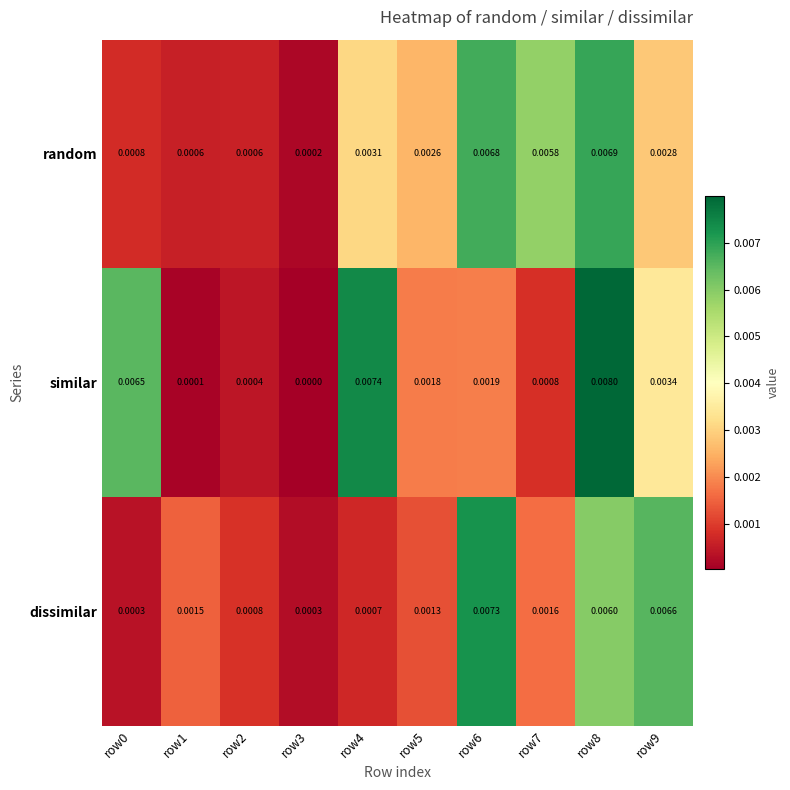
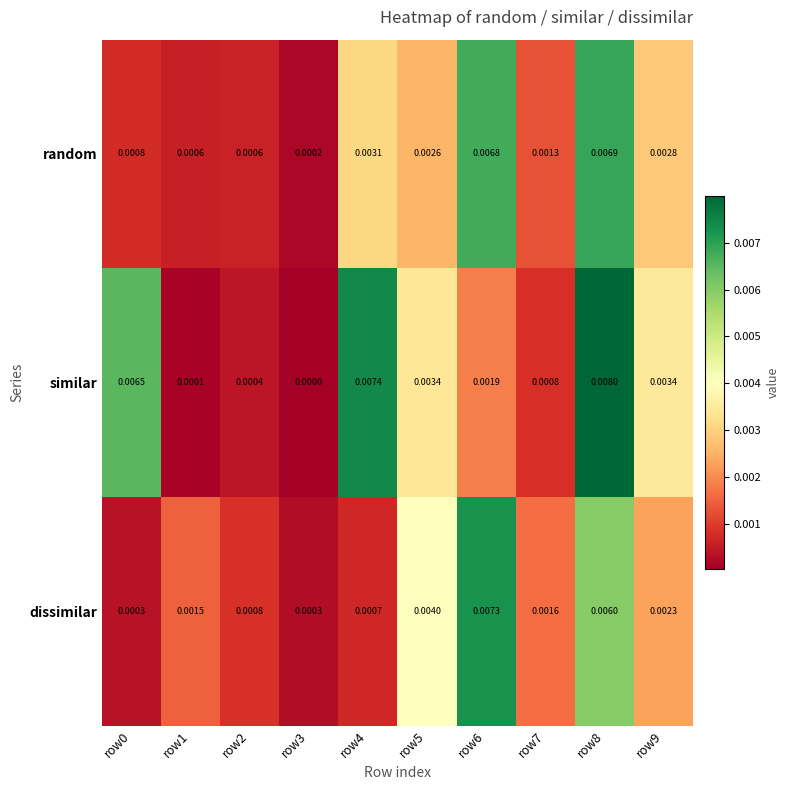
random, row7: 0.0058 -> 0.0013
similar, row5: 0.0018 -> 0.0034
dissimilar, row5: 0.0013 -> 0.0040
dissimilar, row9: 0.0066 -> 0.0023
